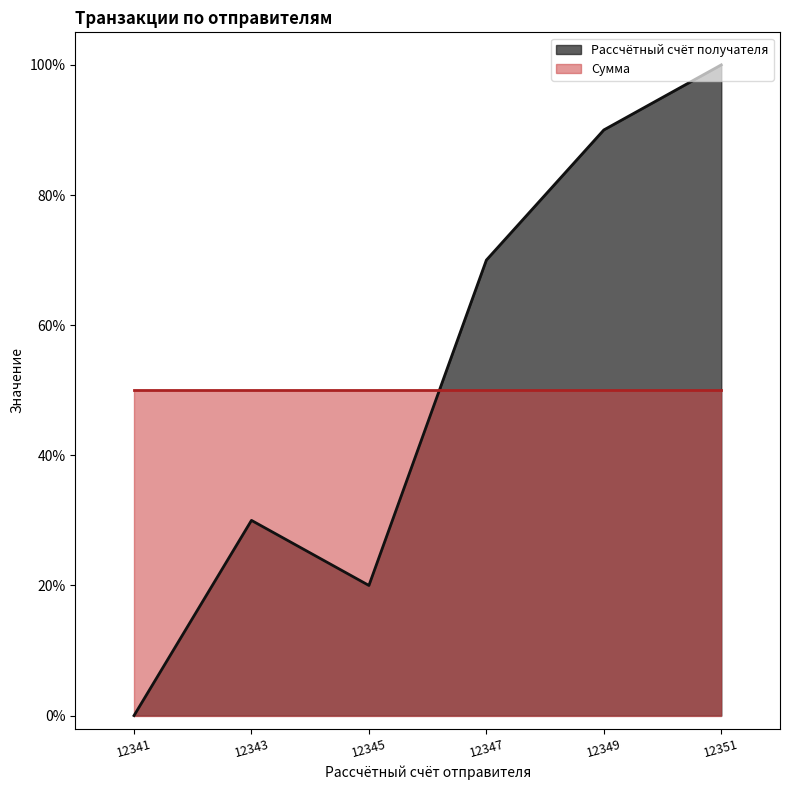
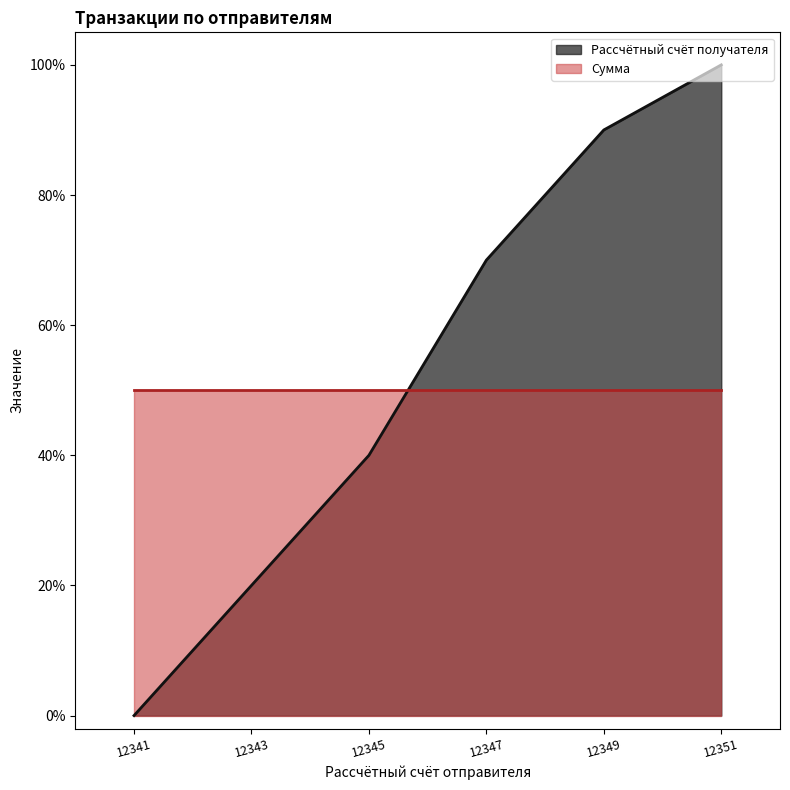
Рассчётный счёт получателя, 12343: 30% -> 20%
Рассчётный счёт получателя, 12345: 20% -> 40%
